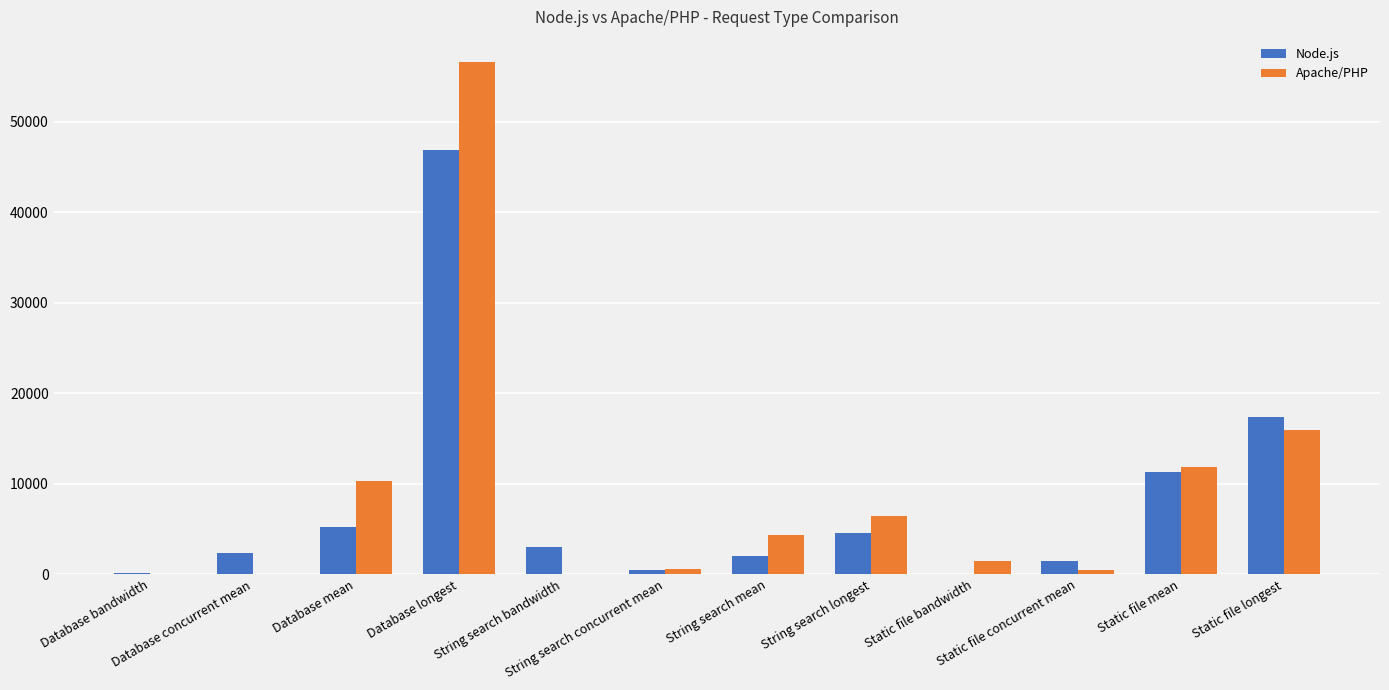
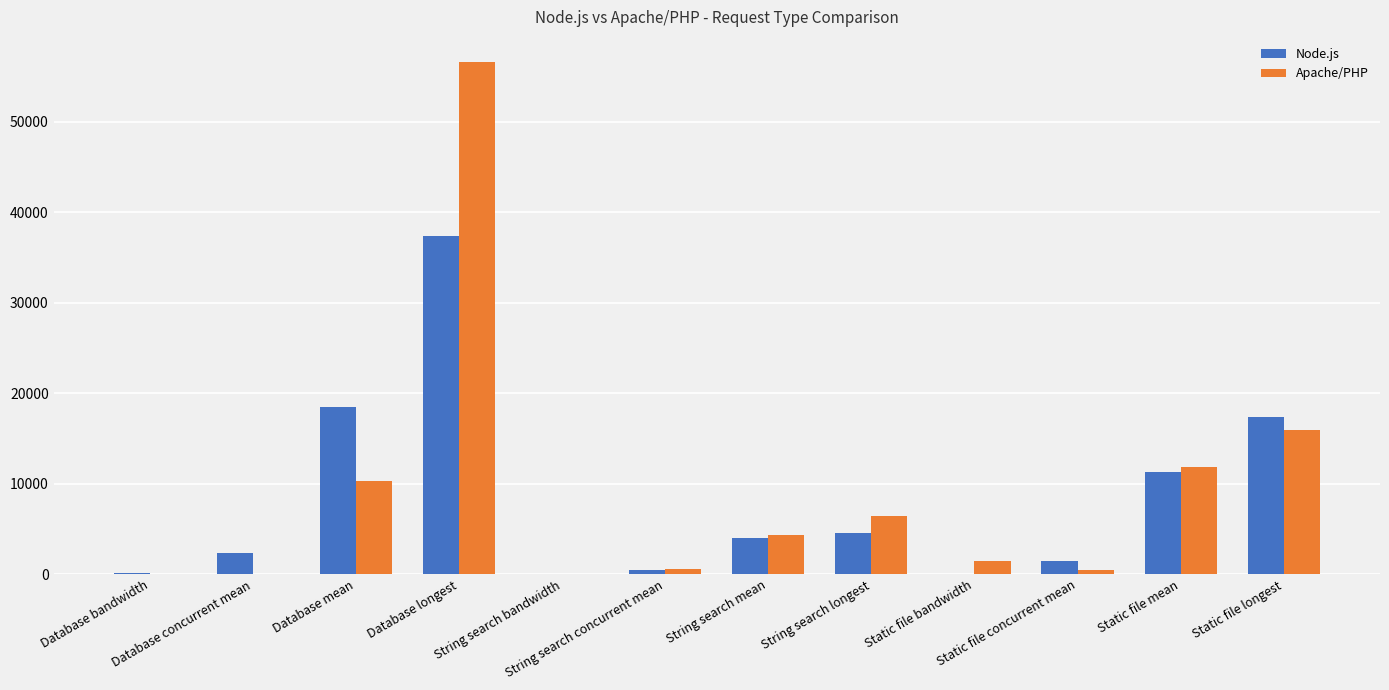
Node.js, Database mean: 5000 -> 18000
Node.js, Database longest: 47000 -> 37000
Node.js, String search bandwidth: 3000 -> 0
Node.js, String search mean: 2000 -> 4000
